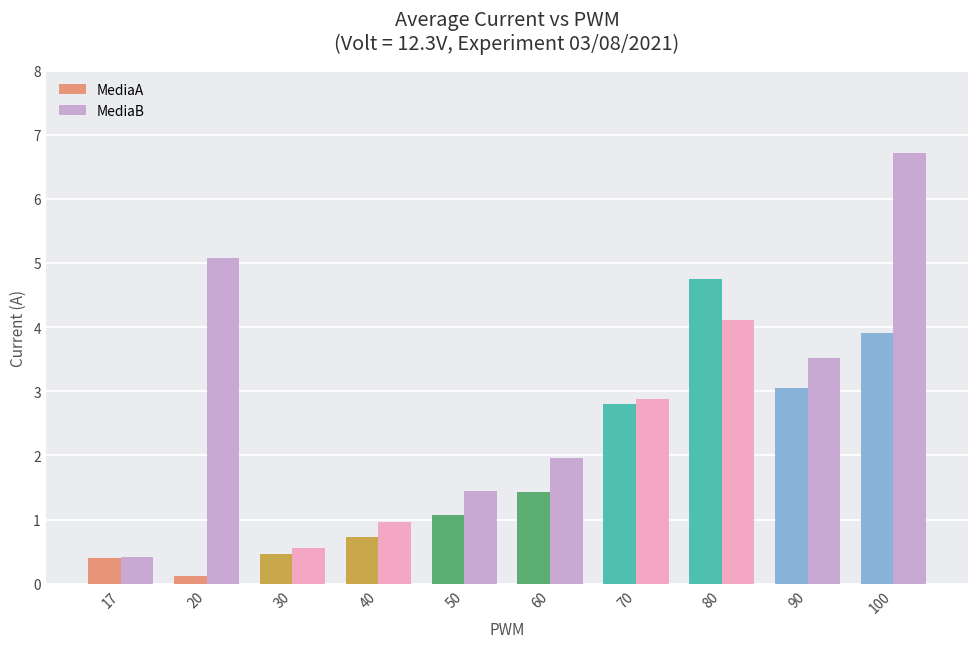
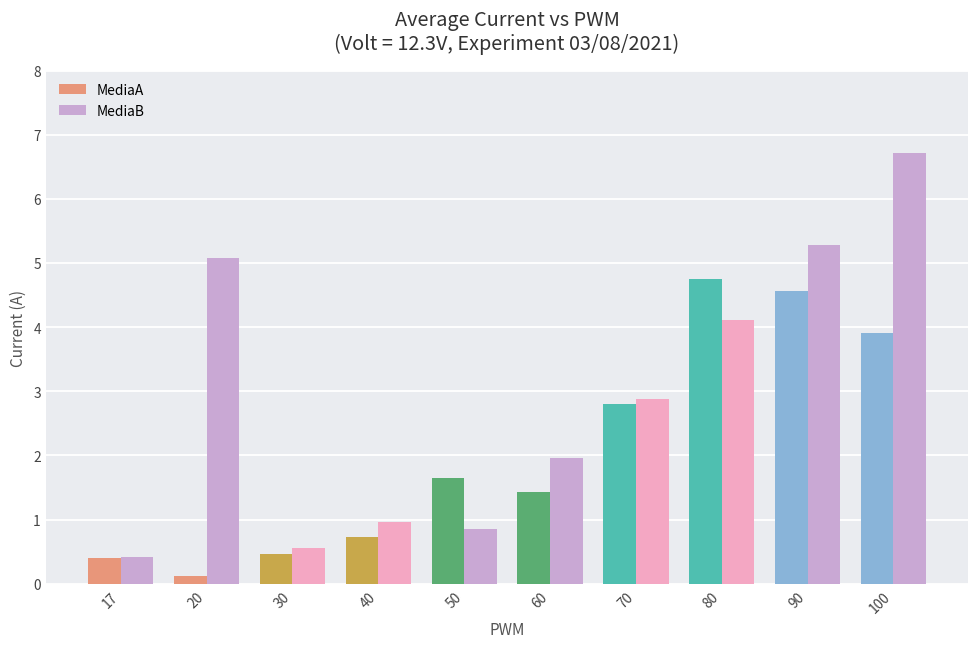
MediaA, 50: 1.1 -> 1.6
MediaB, 50: 1.4 -> 0.9
MediaA, 90: 3.1 -> 4.6
MediaB, 90: 3.5 -> 5.3
